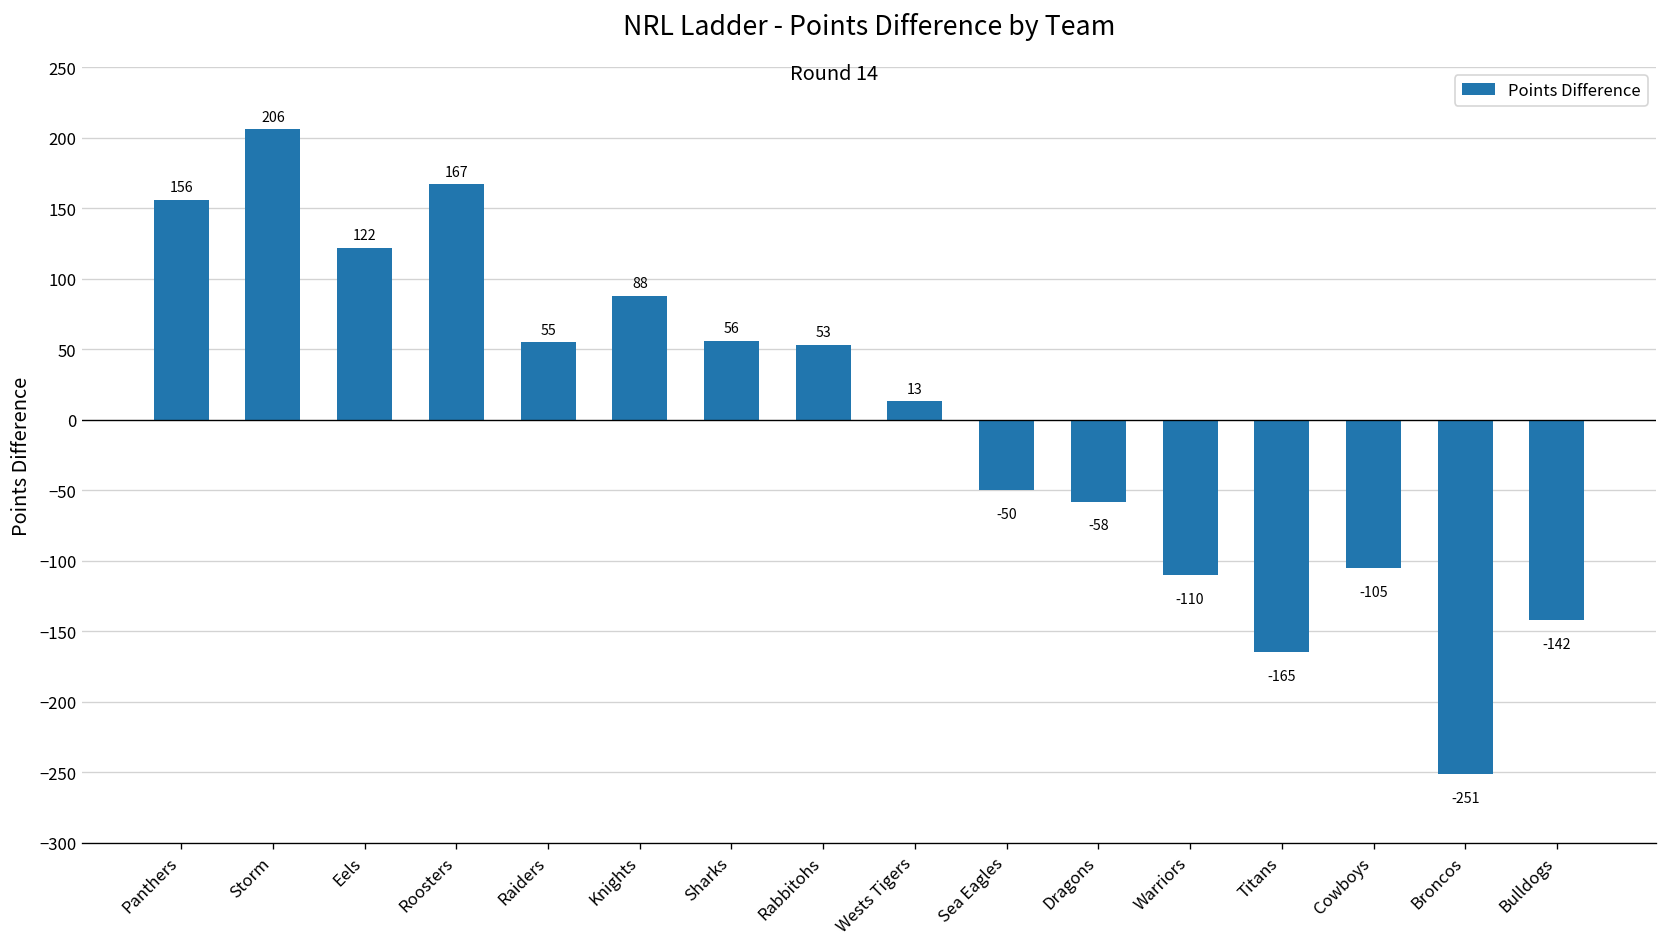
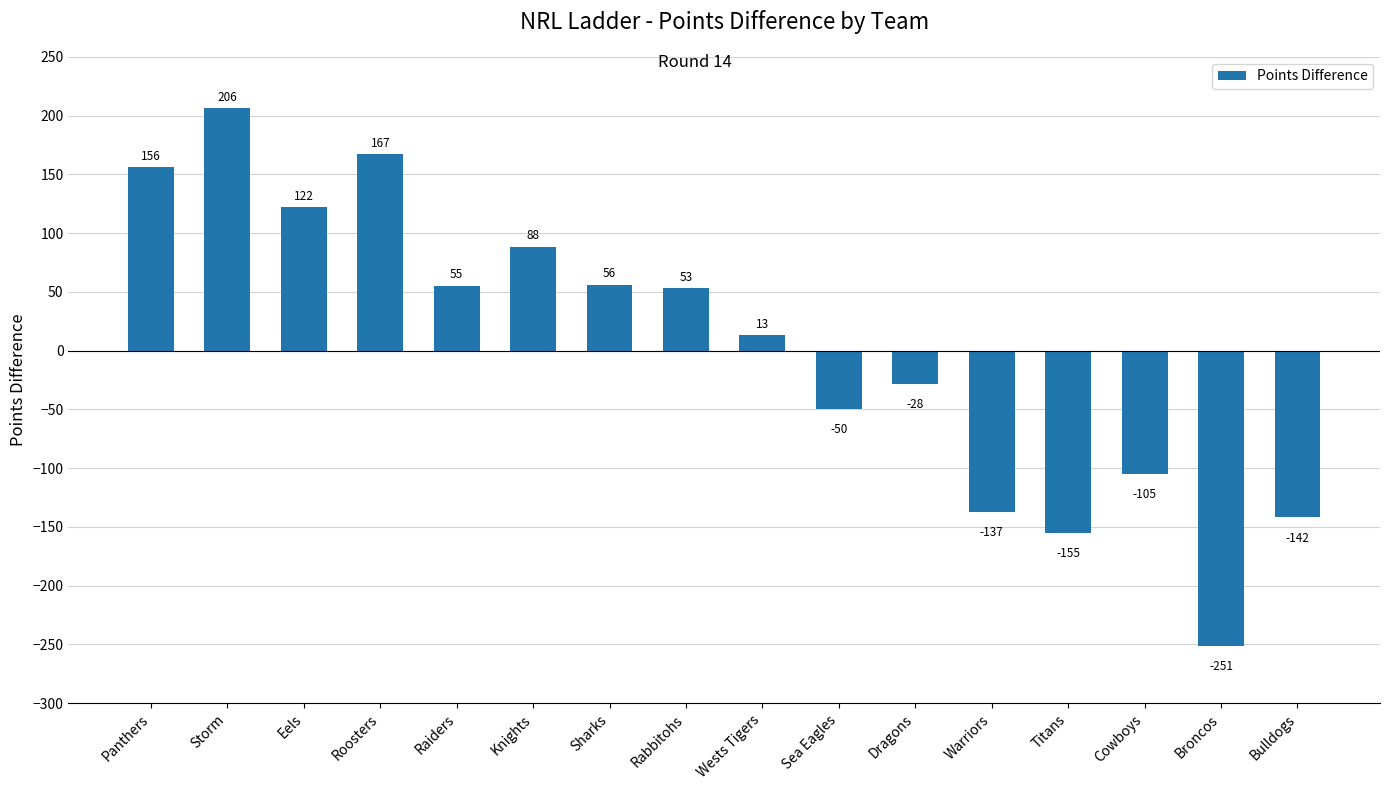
Dragons: -58 -> -28
Warriors: -110 -> -137
Titans: -165 -> -155
